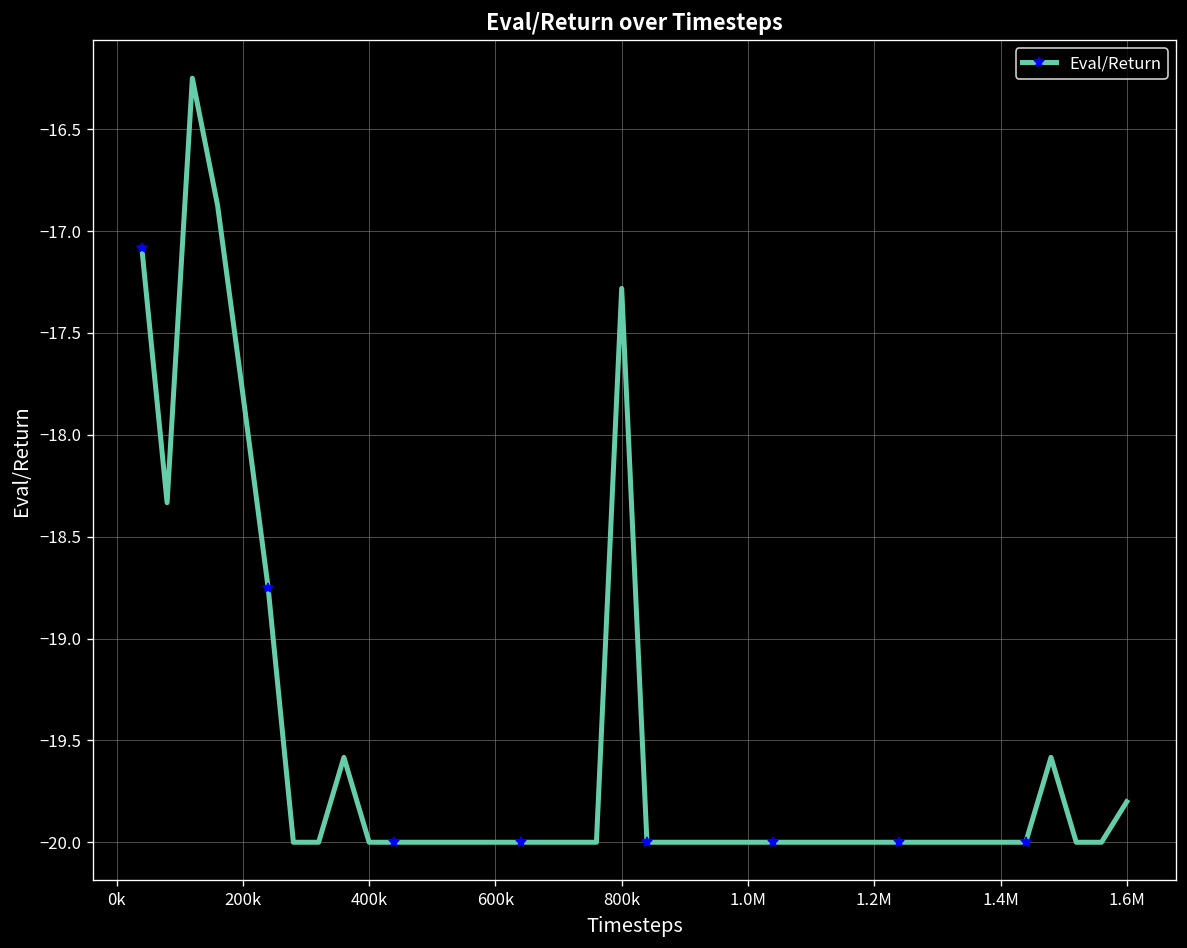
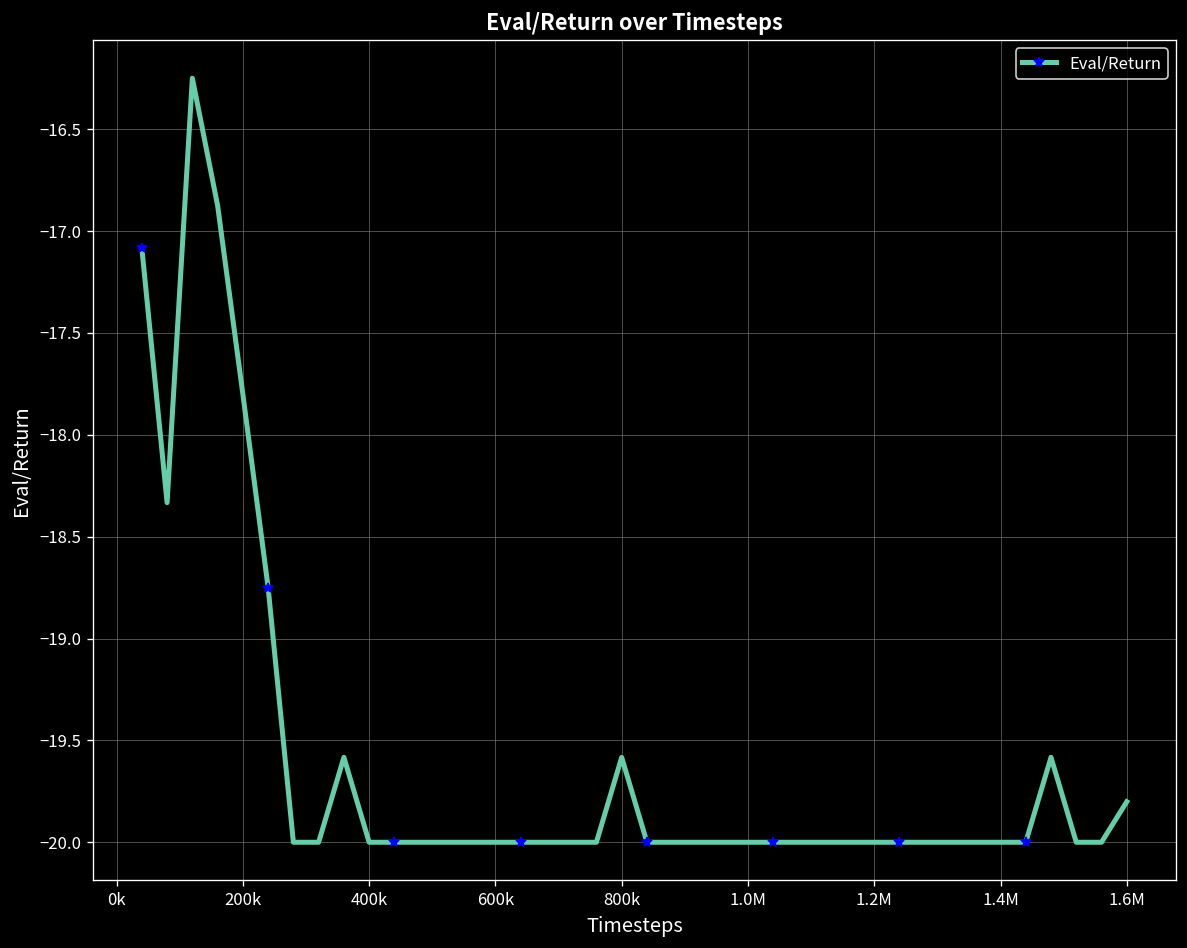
800k: -17.28 -> -19.58
